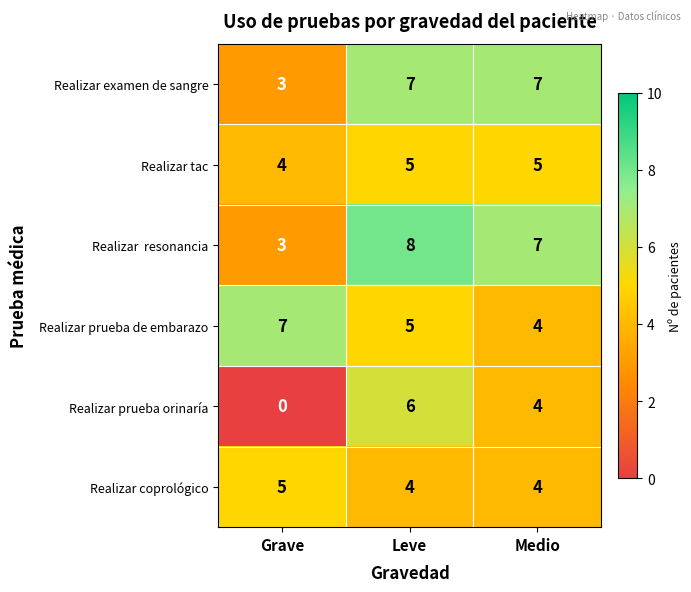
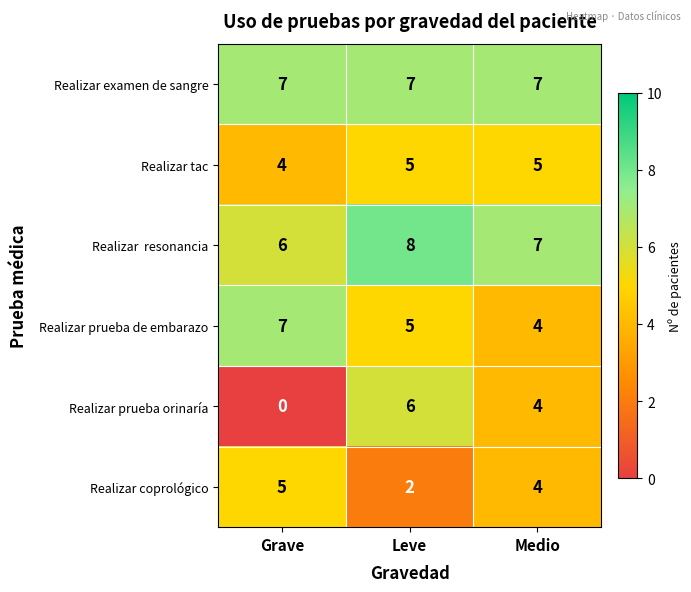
Realizar examen de sangre, Grave: 3 -> 7
Realizar resonancia, Grave: 3 -> 6
Realizar coprológico, Leve: 4 -> 2
